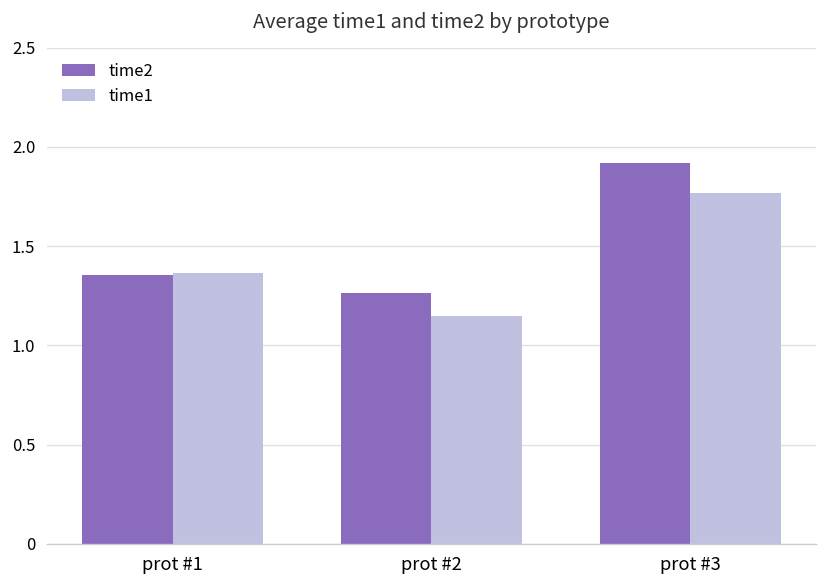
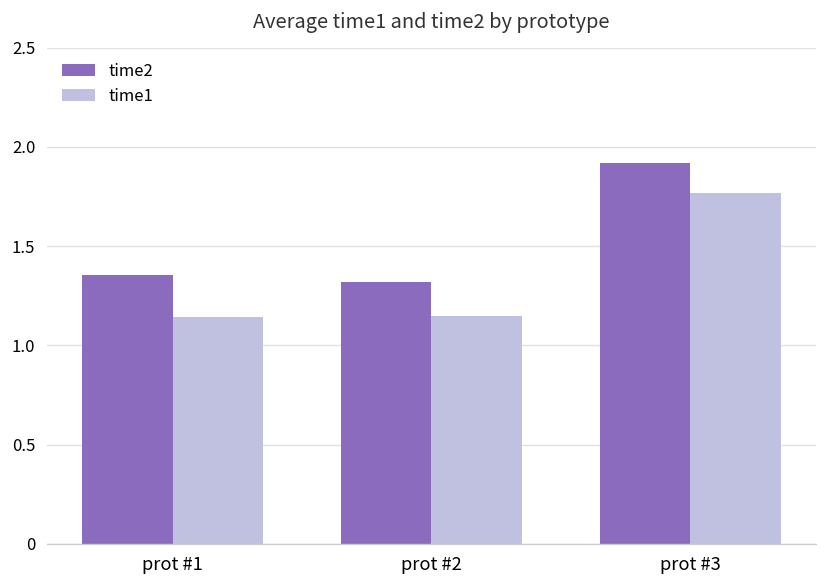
time1, prot #1: 1.36 -> 1.14
time2, prot #2: 1.27 -> 1.32
